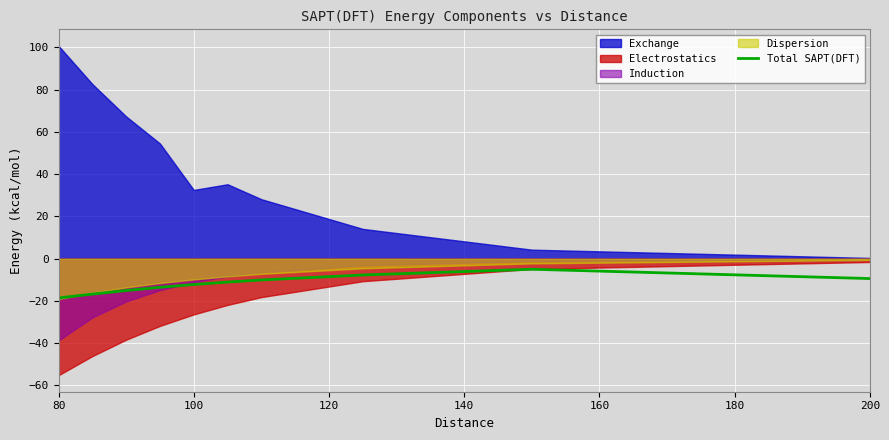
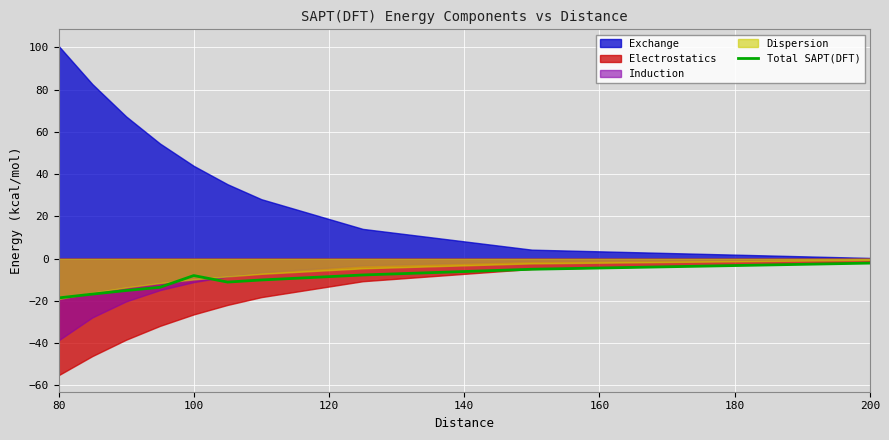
Total SAPT(DFT), 100: -12 -> -8
Exchange, 100: 33 -> 44
Total SAPT(DFT), 200: -9 -> -2
